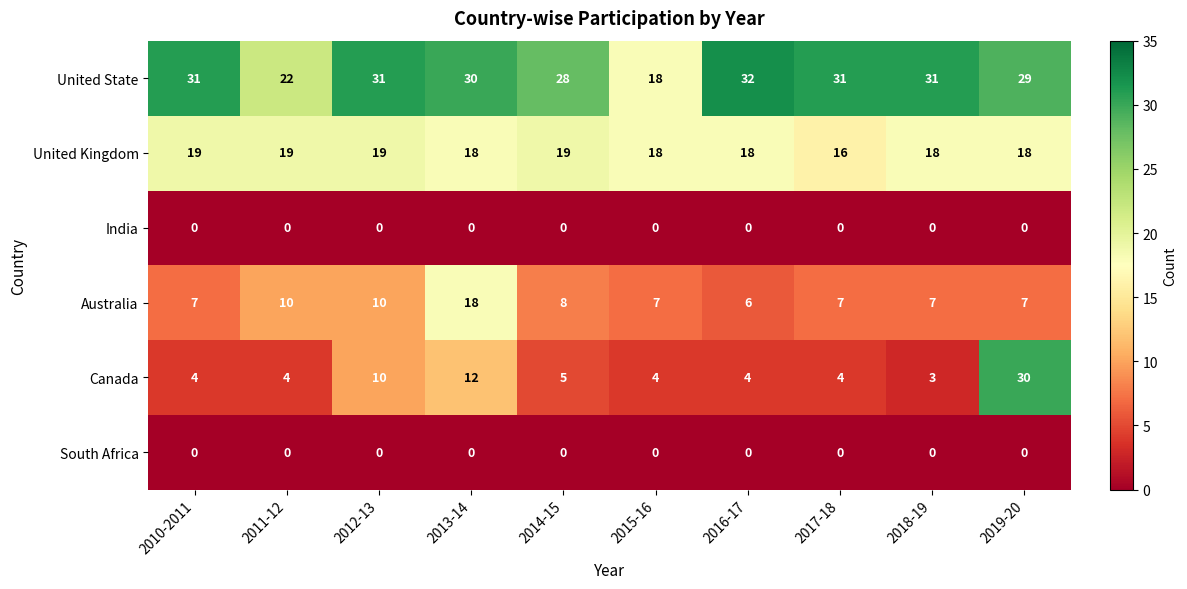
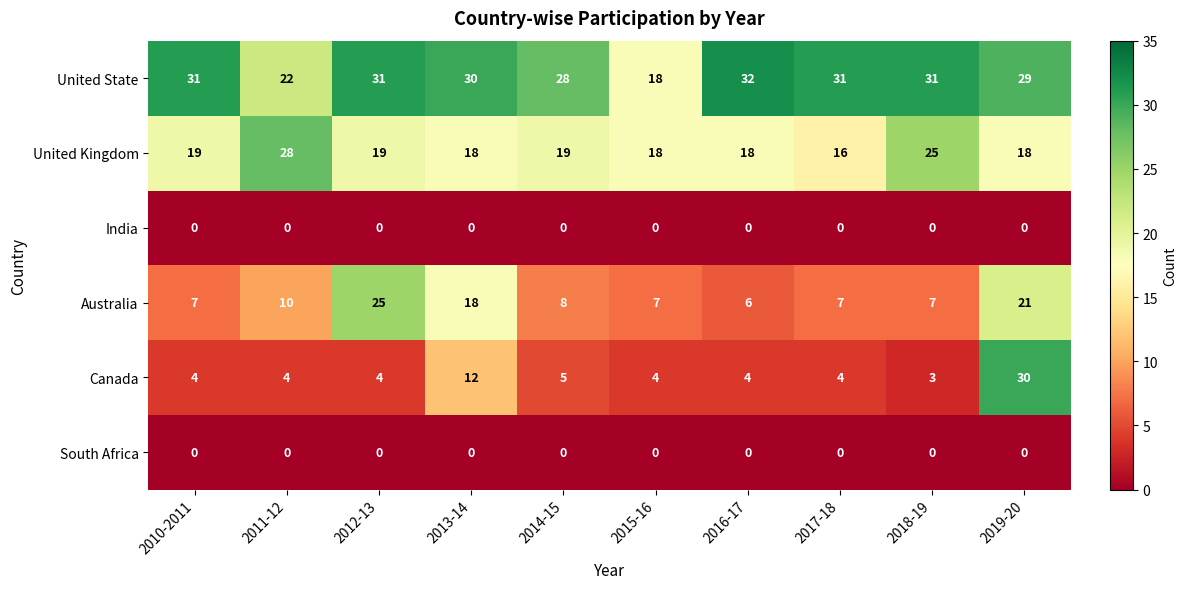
United Kingdom, 2011-12: 19 -> 28
United Kingdom, 2018-19: 18 -> 25
Australia, 2012-13: 10 -> 25
Australia, 2019-20: 7 -> 21
Canada, 2012-13: 10 -> 4
